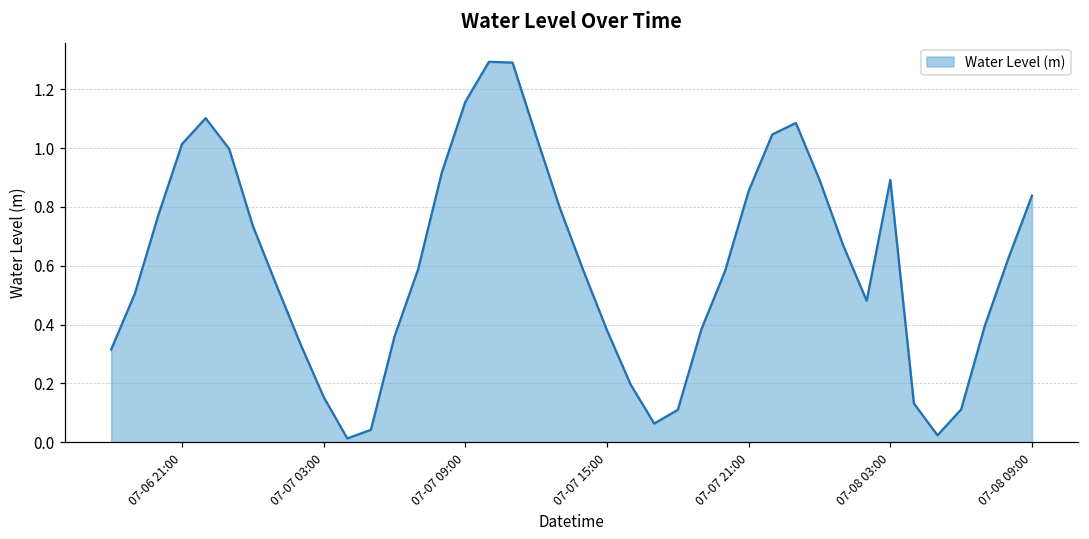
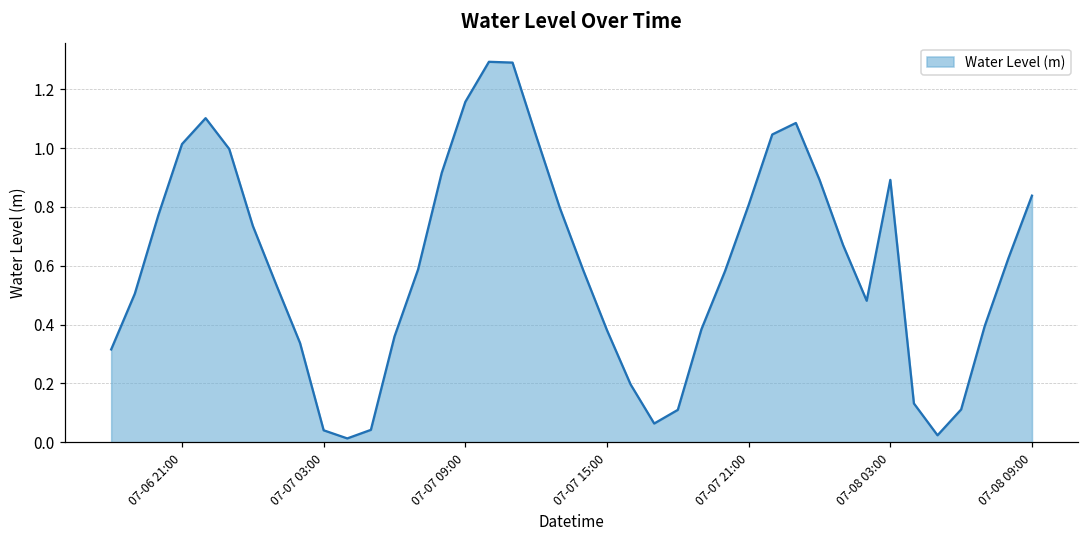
07-07 03:00: 0.15 -> 0.04
07-07 21:00: 0.85 -> 0.81
